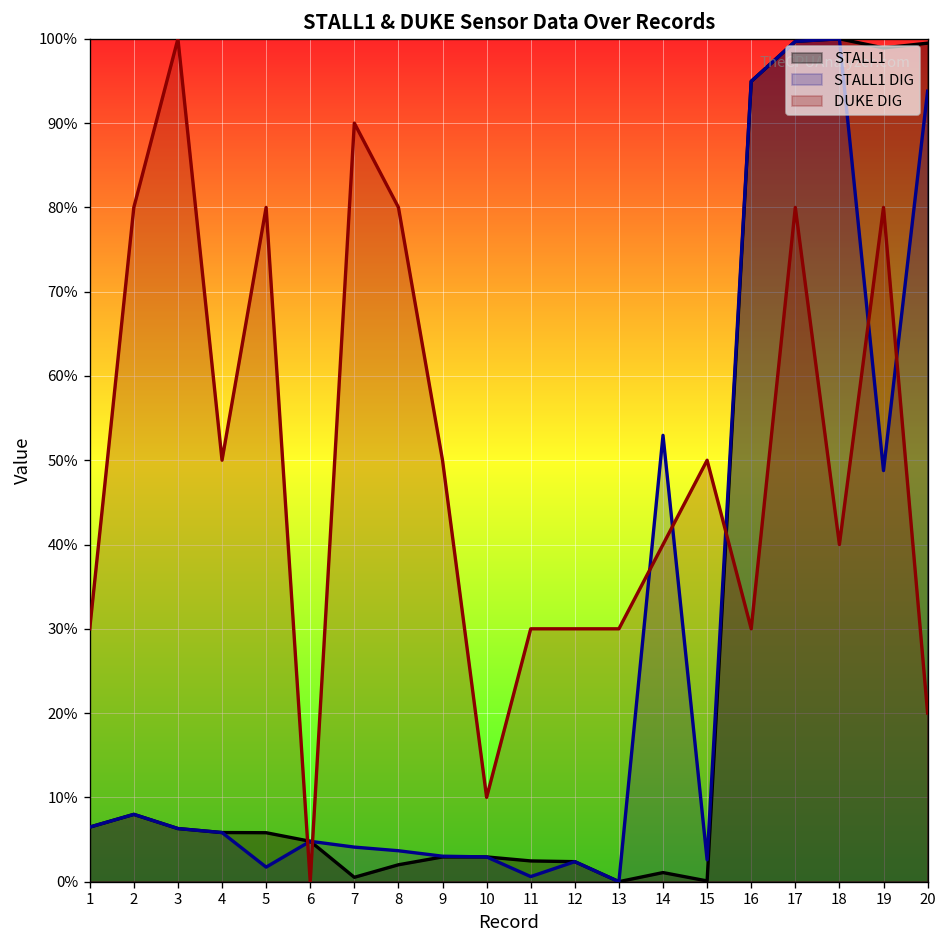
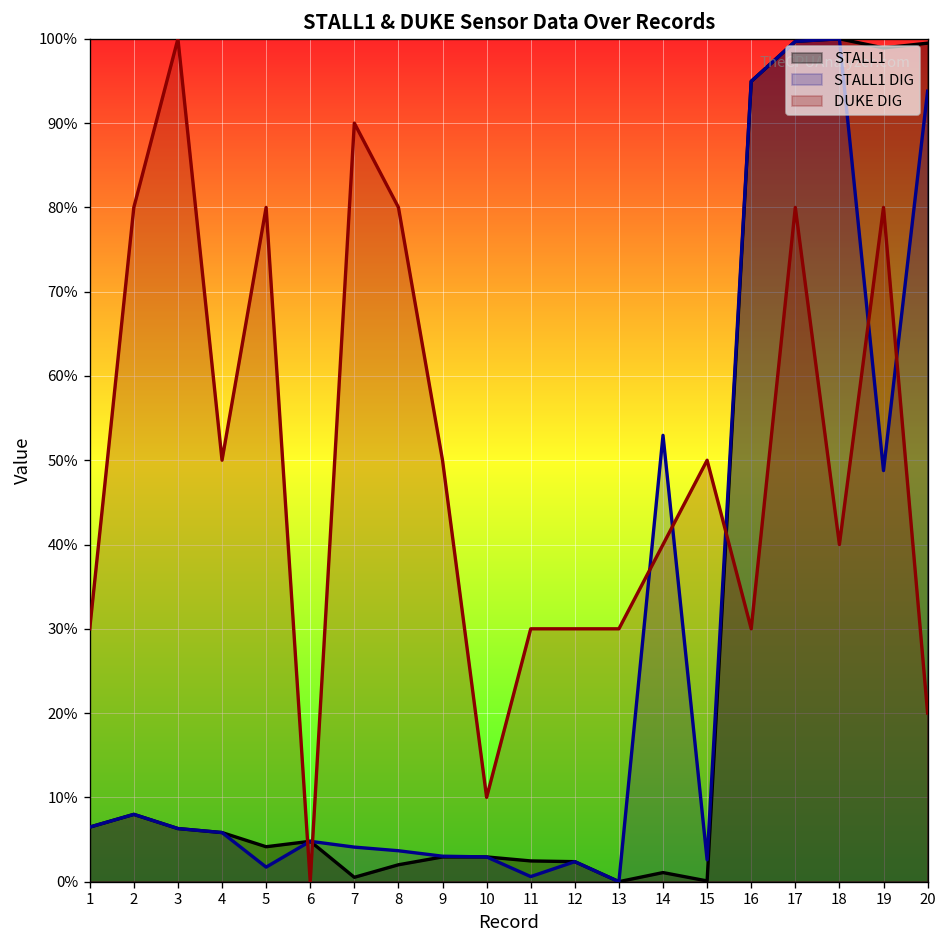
STALL1, 5: 6% -> 4%
